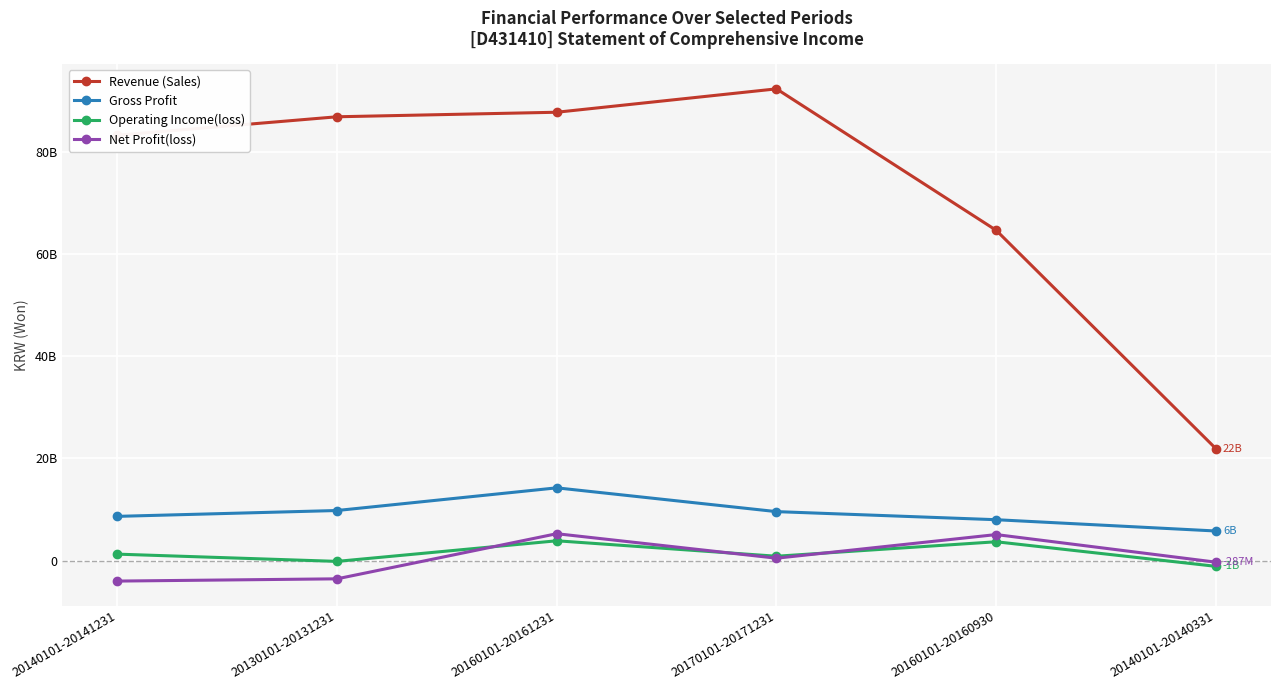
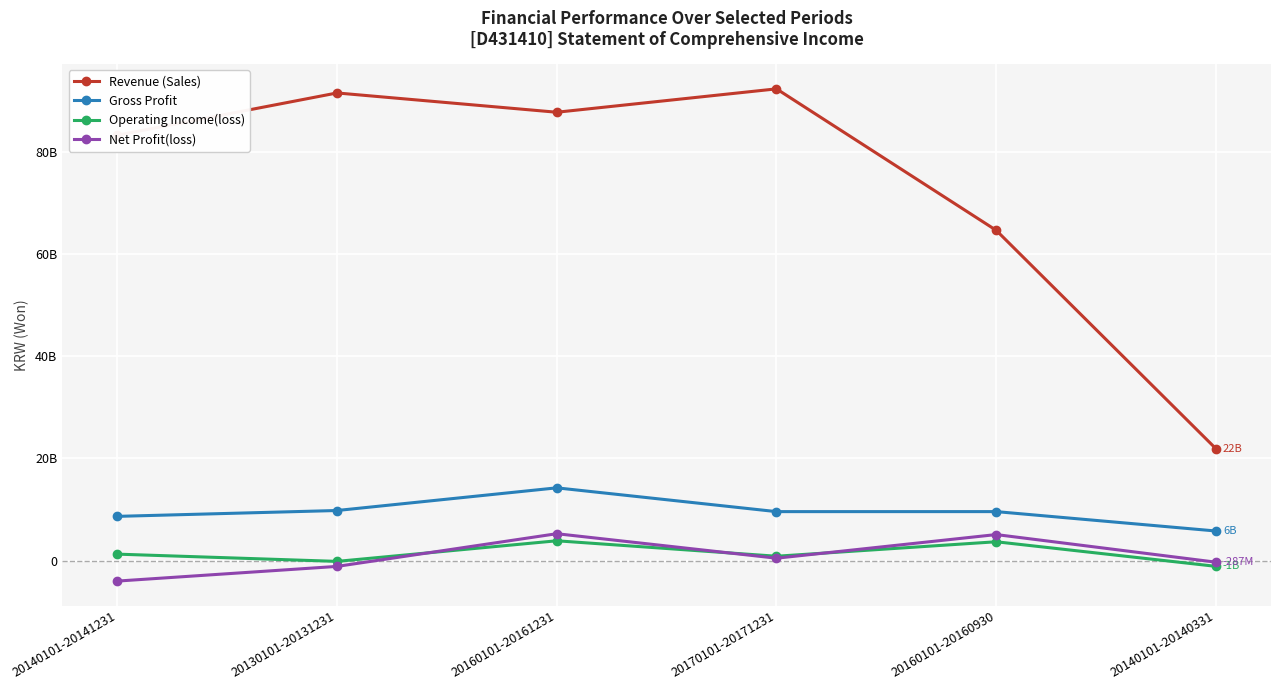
Revenue (Sales), 20130101-20131231: 87000000000 -> 91000000000
Net Profit(loss), 20130101-20131231: -4000000000 -> -1000000000
Gross Profit, 20160101-20160930: 8000000000 -> 10000000000
